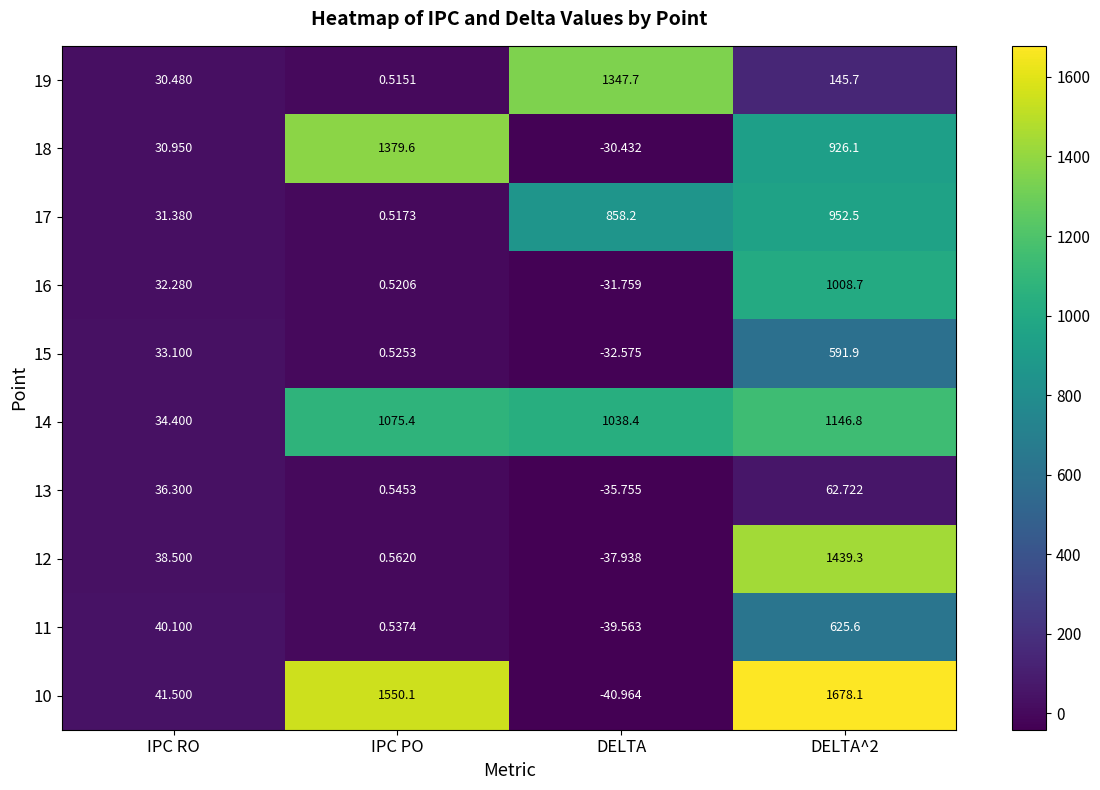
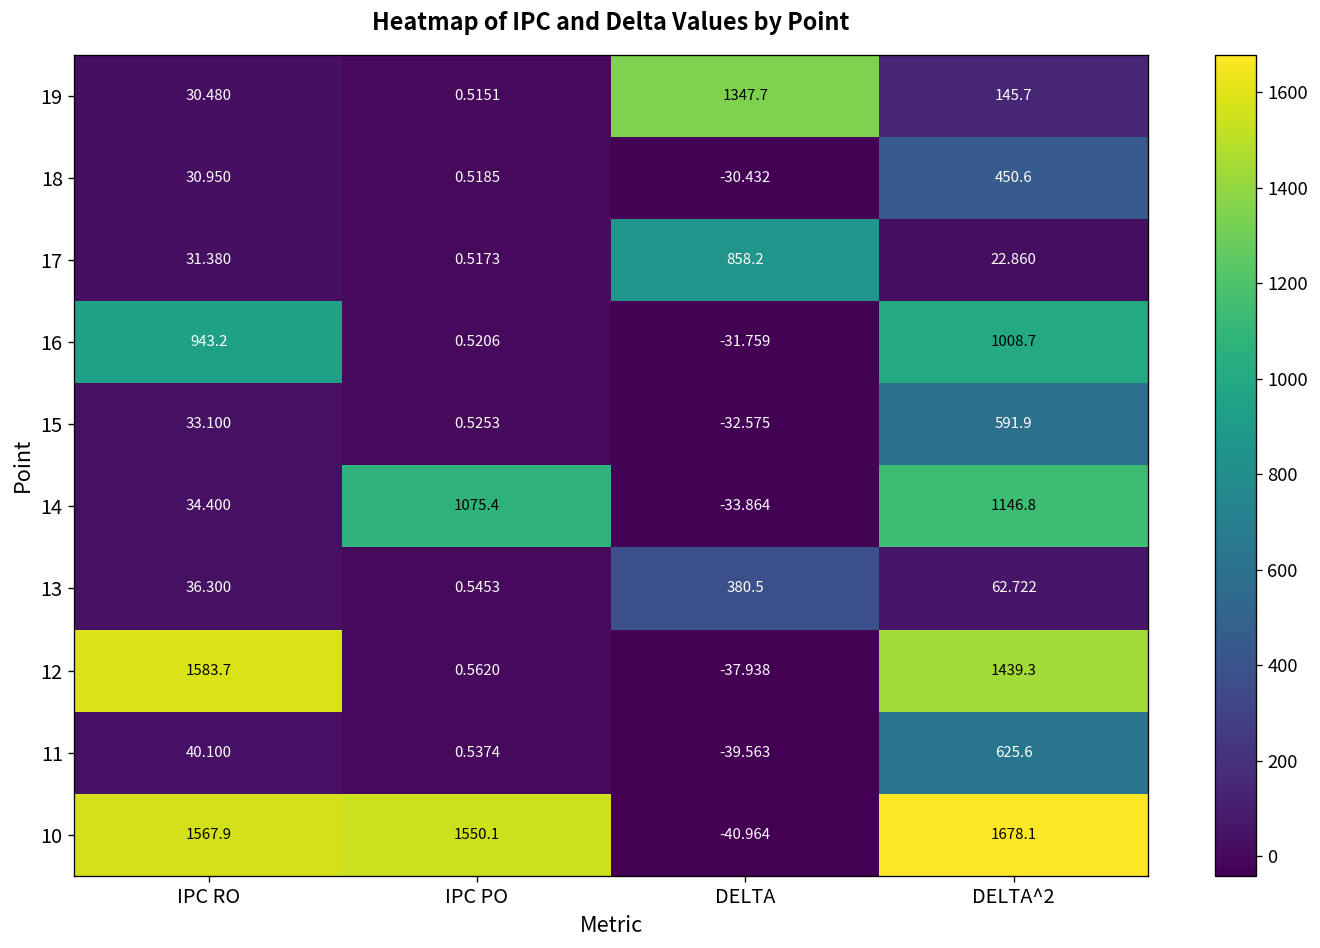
18, IPC PO: 1379.6 -> 0.5185
18, DELTA^2: 926.1 -> 450.6
17, DELTA^2: 952.5 -> 22.860
16, IPC RO: 32.280 -> 943.2
14, DELTA: 1038.4 -> -33.864
13, DELTA: -35.755 -> 380.5
12, IPC RO: 38.500 -> 1583.7
10, IPC RO: 41.500 -> 1567.9
